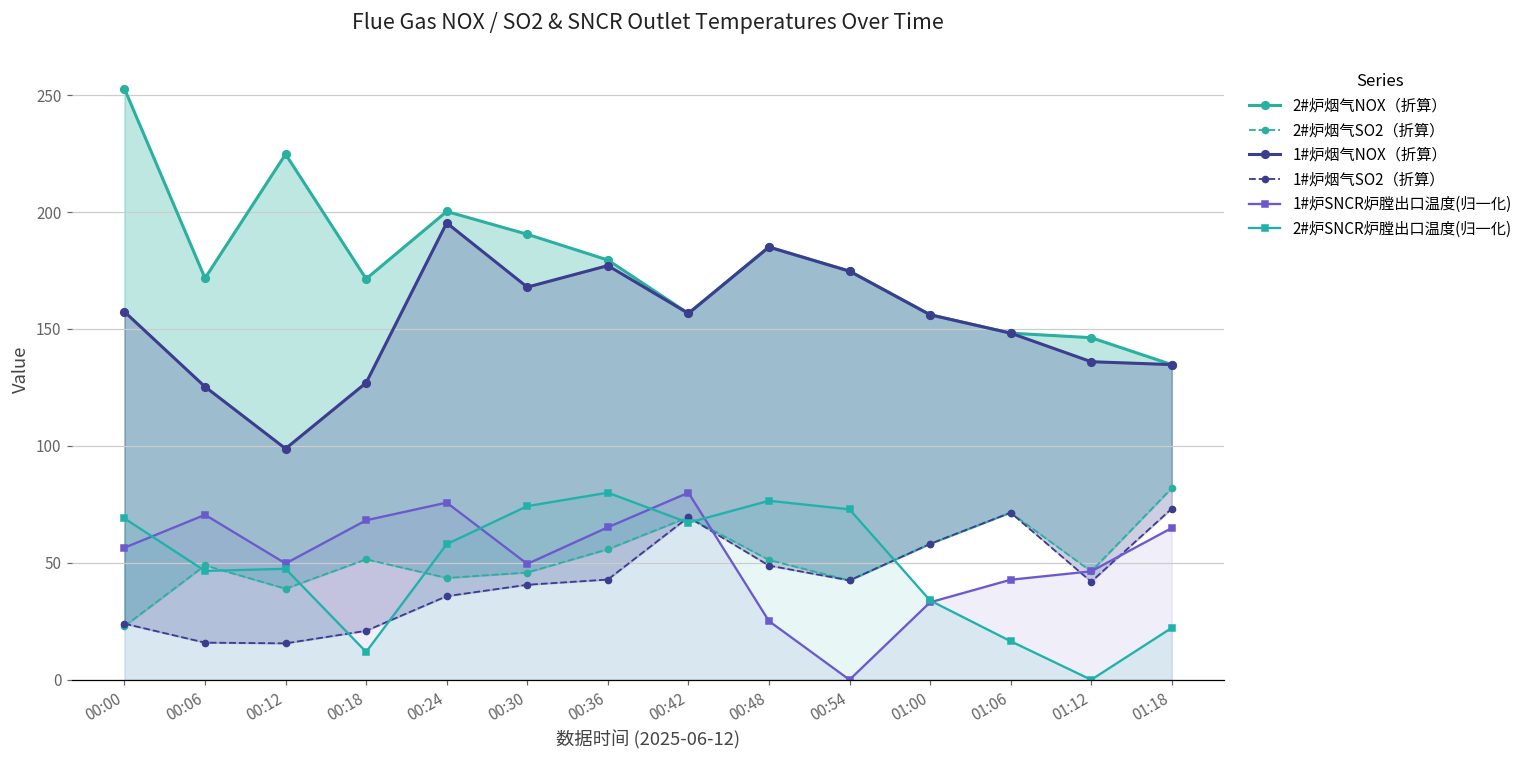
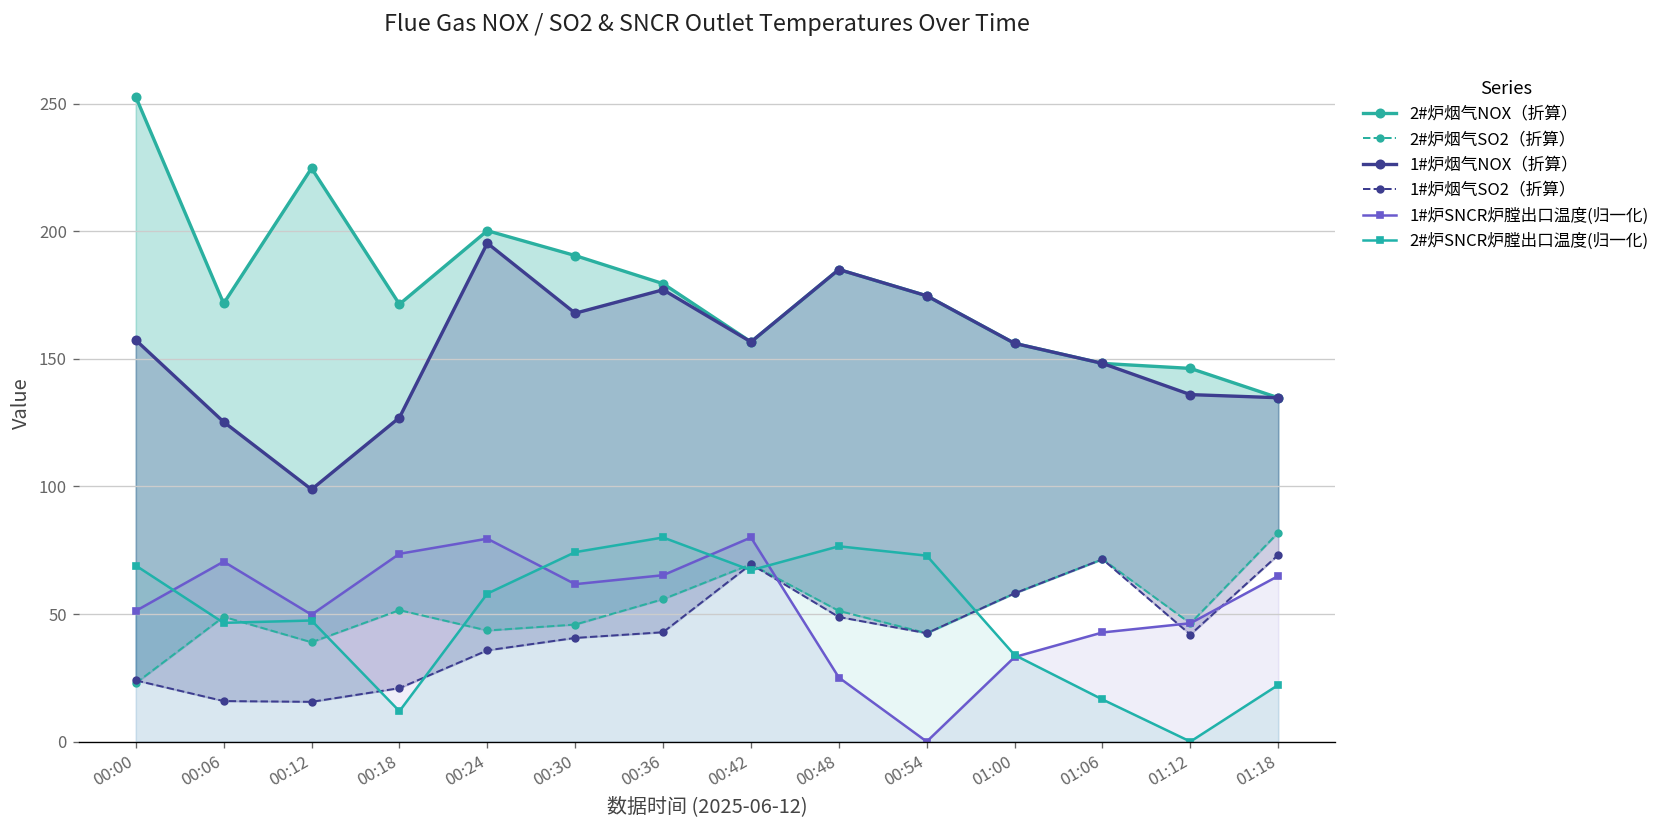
1#炉SNCR炉膛出口温度(归一化), 00:00: 56 -> 51
1#炉SNCR炉膛出口温度(归一化), 00:18: 68 -> 74
1#炉SNCR炉膛出口温度(归一化), 00:24: 76 -> 80
1#炉SNCR炉膛出口温度(归一化), 00:30: 50 -> 62
